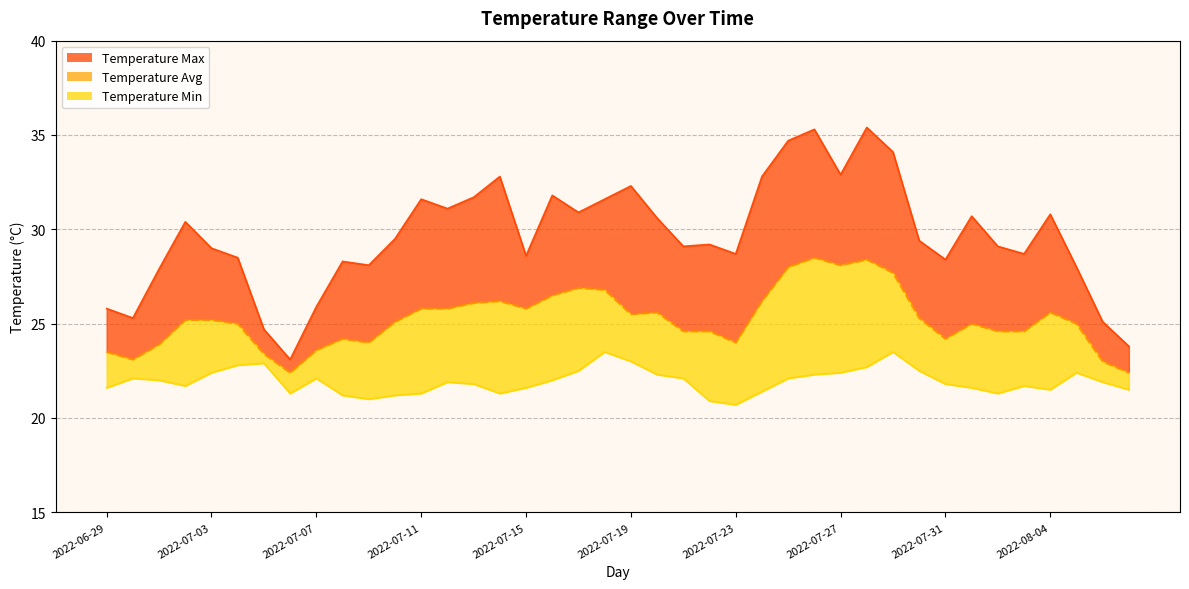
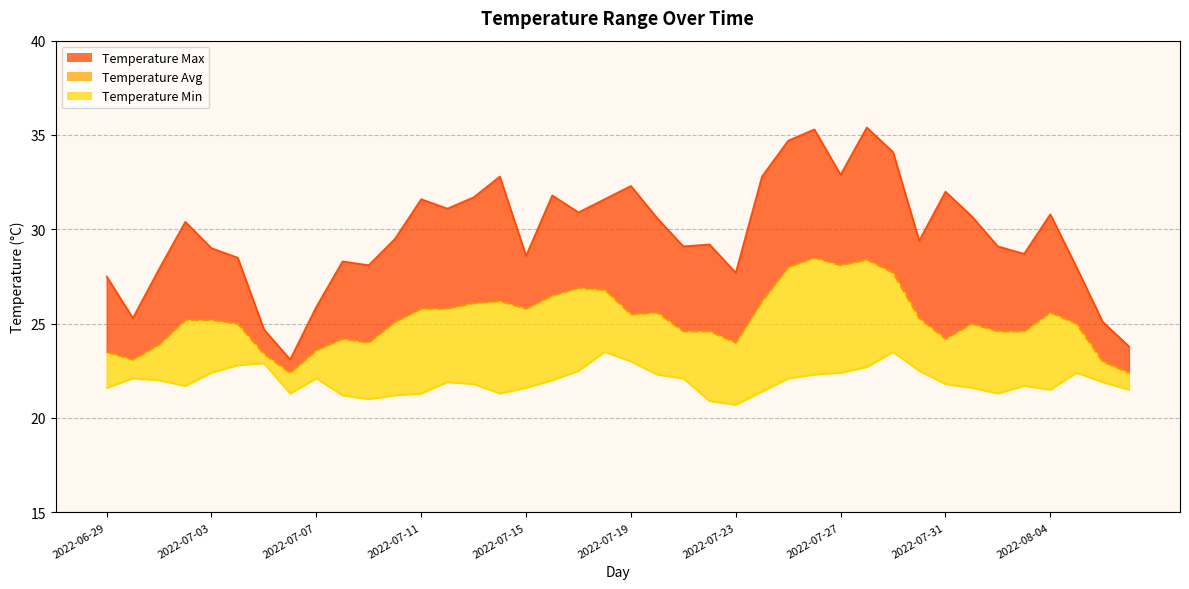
Temperature Max, 2022-06-29: 25.8 -> 27.5
Temperature Max, 2022-07-23: 28.7 -> 27.7
Temperature Max, 2022-07-31: 28.4 -> 32.0
